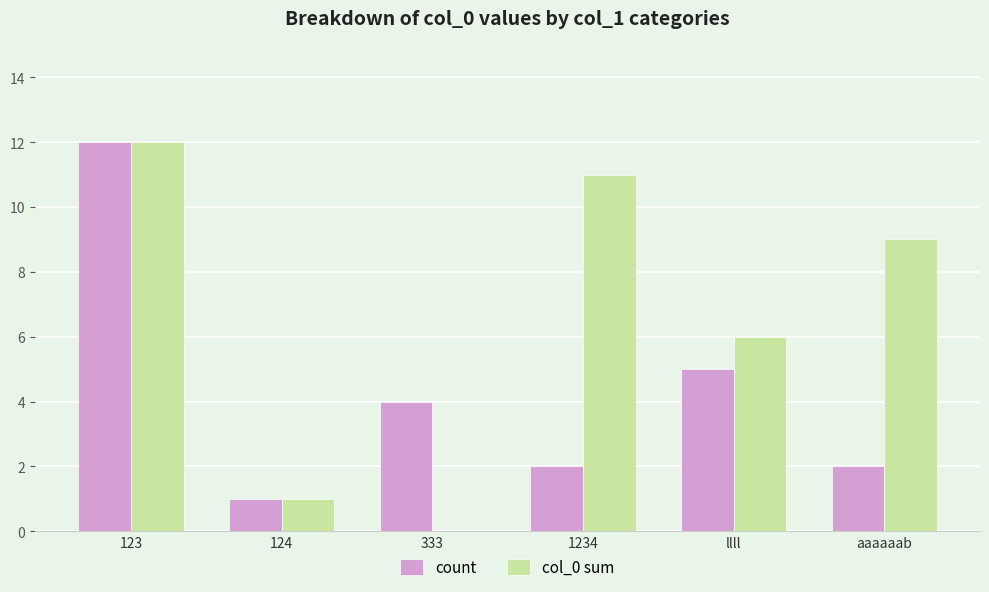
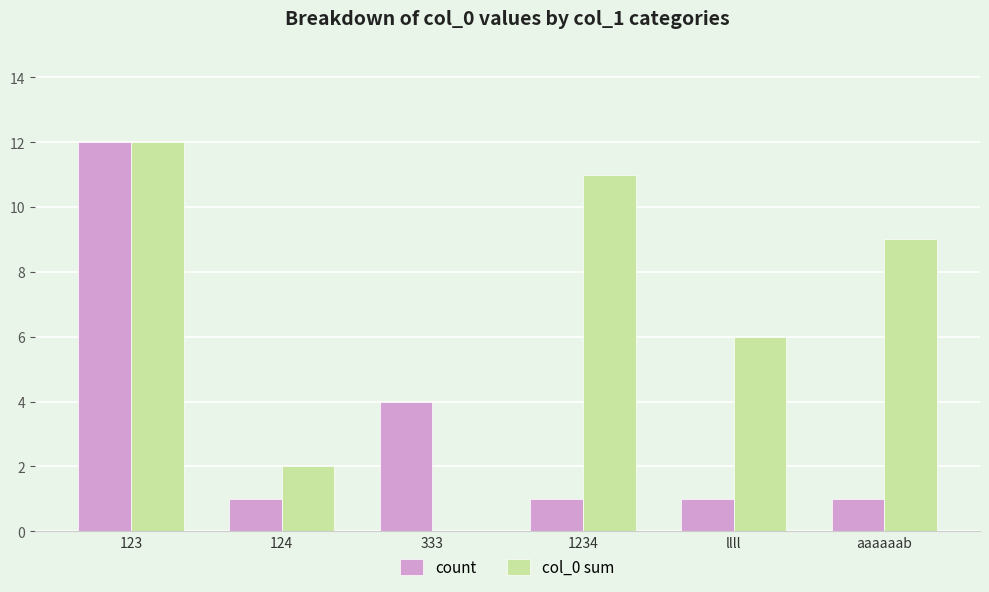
col_0 sum, 124: 1 -> 2
count, 1234: 2 -> 1
count, llll: 5 -> 1
count, aaaaaab: 2 -> 1
